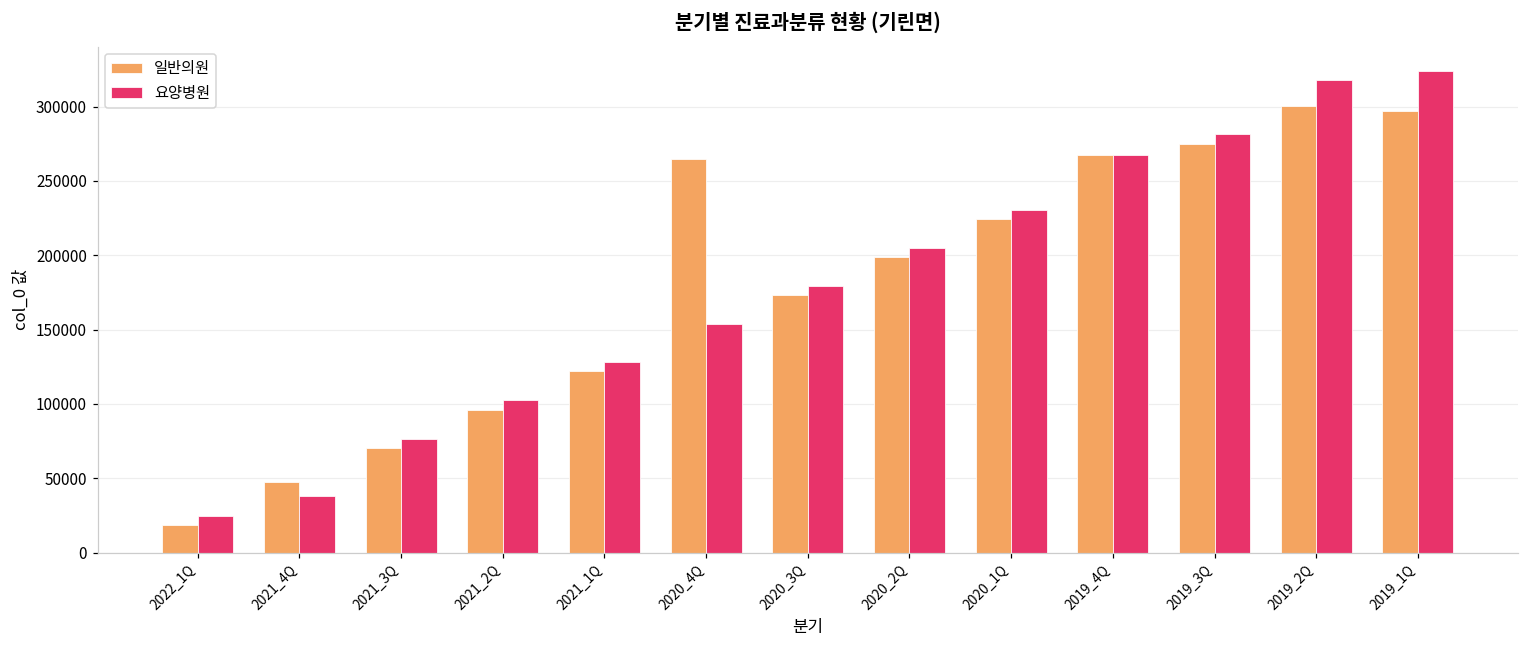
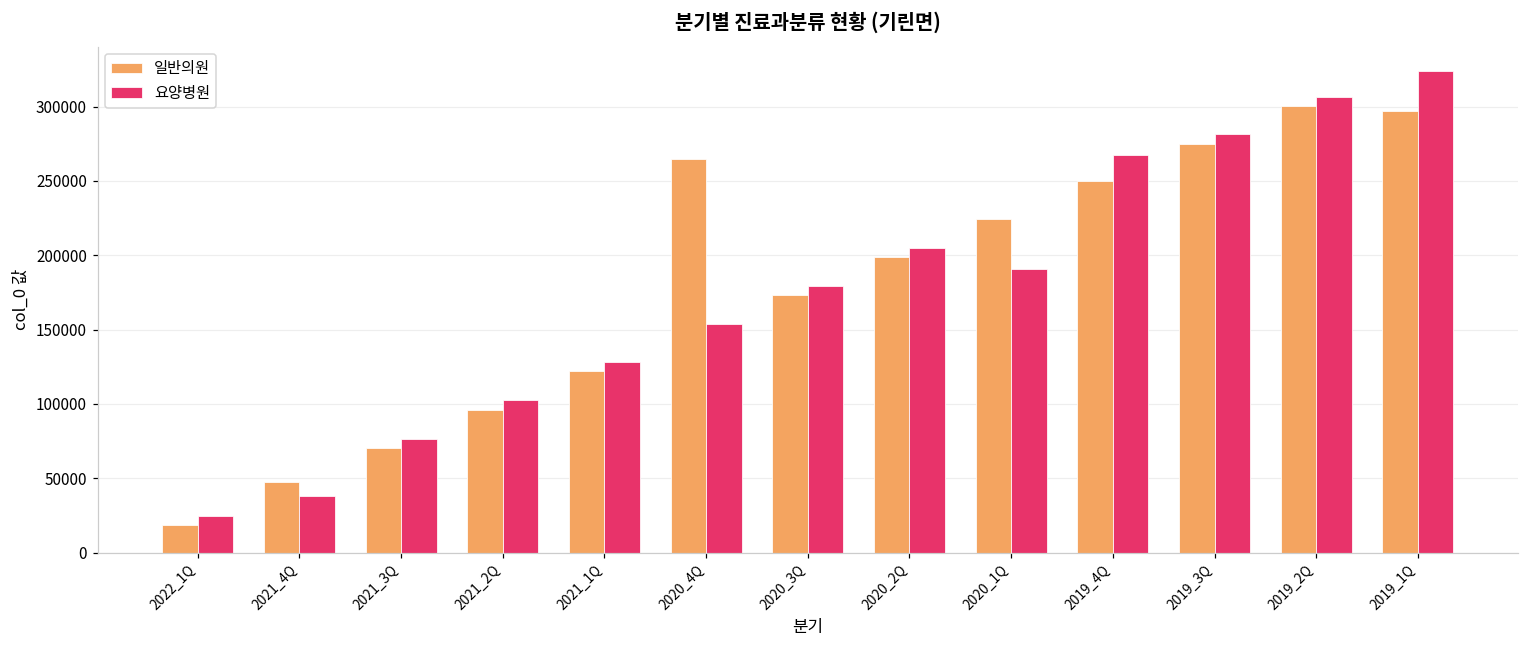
요양병원, 2020_1Q: 230000 -> 191000
일반의원, 2019_4Q: 267000 -> 250000
요양병원, 2019_2Q: 318000 -> 307000
